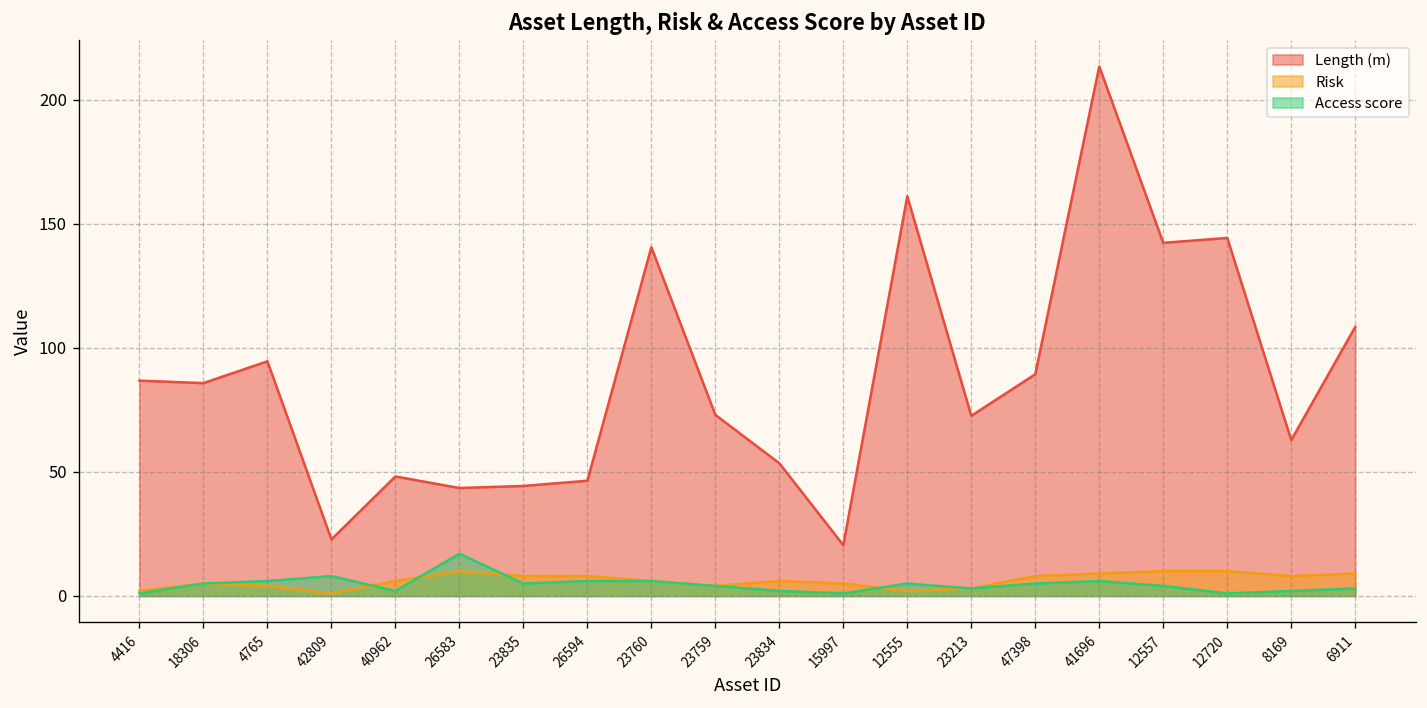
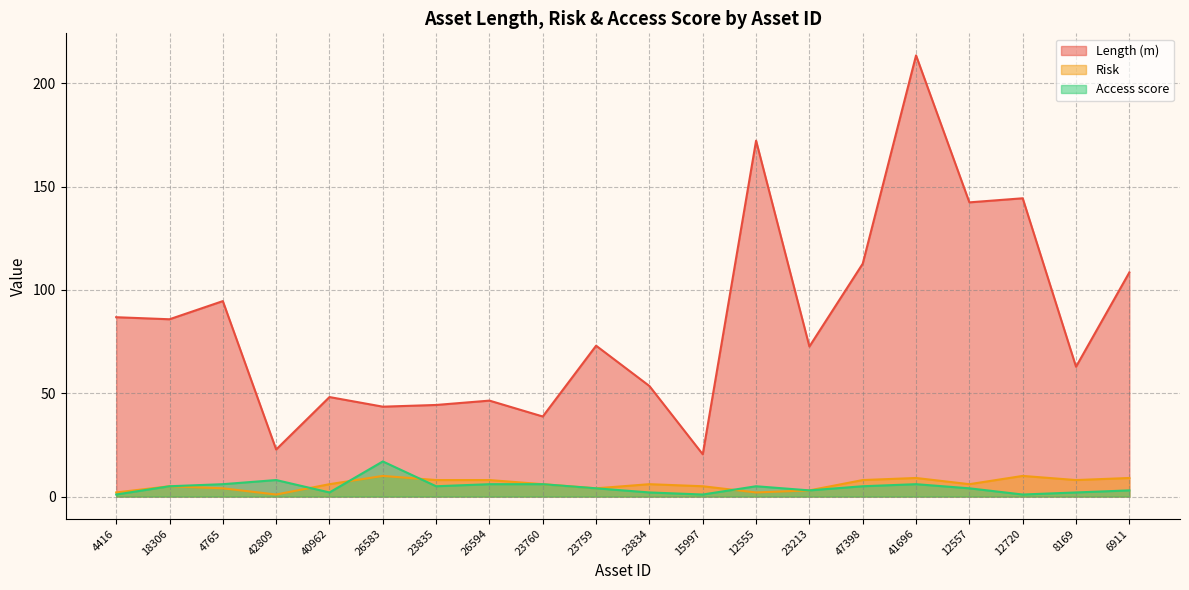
Length (m), 23760: 141 -> 39
Length (m), 12555: 161 -> 172
Length (m), 47398: 89 -> 113
Risk, 12557: 10 -> 6
